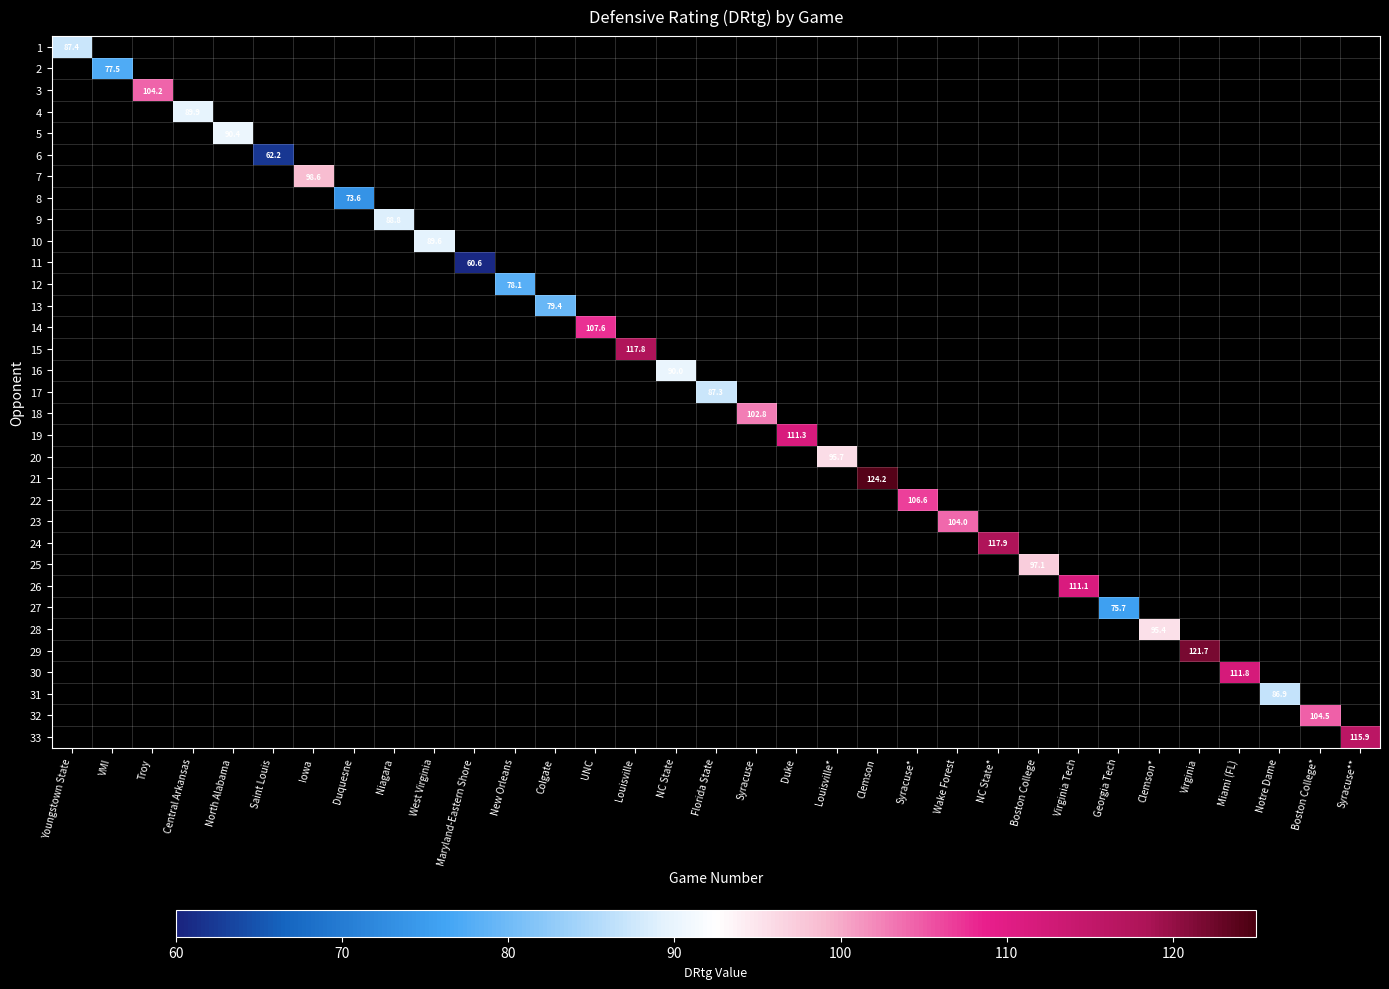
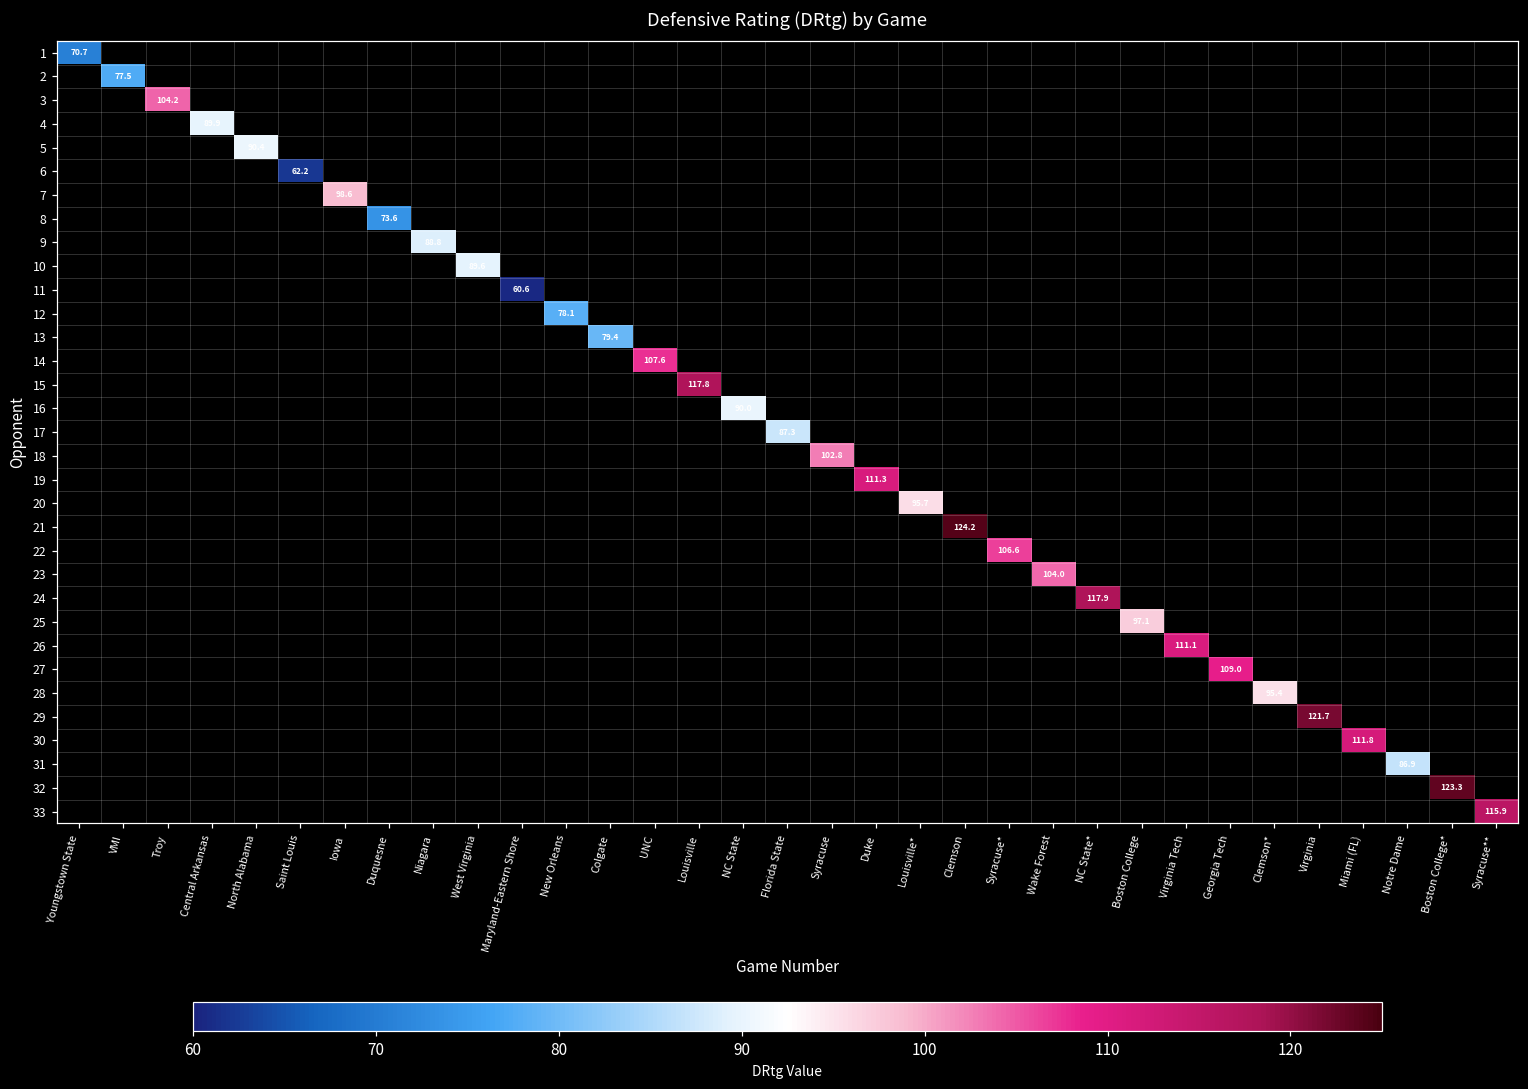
1, Youngstown State: 87.4 -> 70.7
27, Georgia Tech: 75.7 -> 109.0
32, Boston College*: 104.5 -> 123.3
